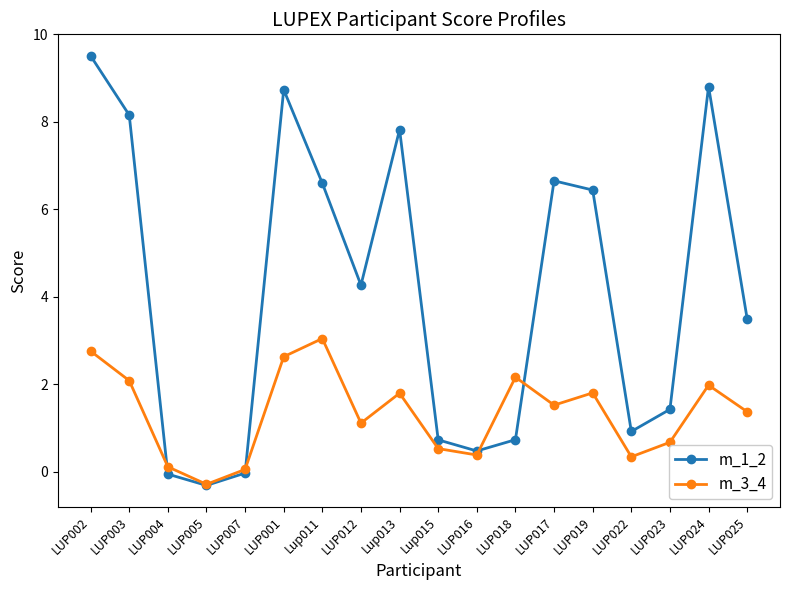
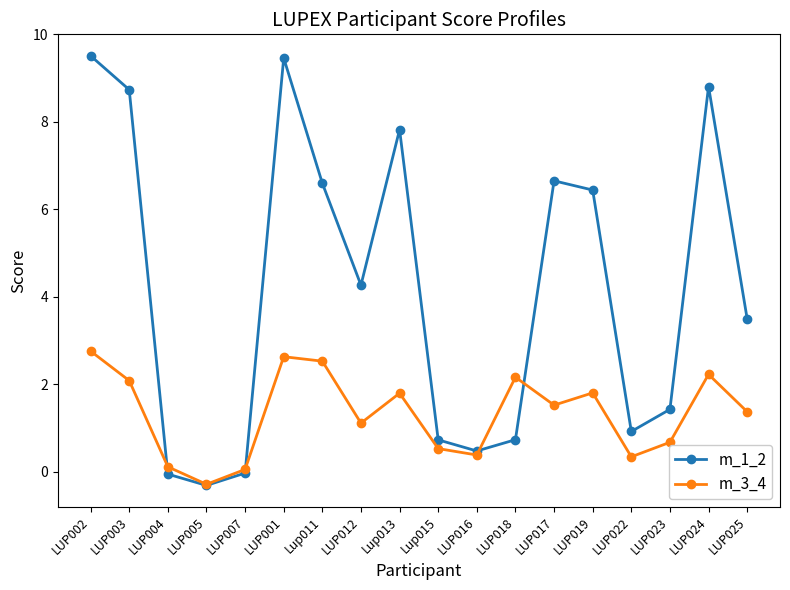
m_1_2, LUP003: 8.2 -> 8.7
m_1_2, LUP001: 8.7 -> 9.5
m_3_4, Lup011: 3.0 -> 2.5
m_3_4, LUP024: 2.0 -> 2.2
